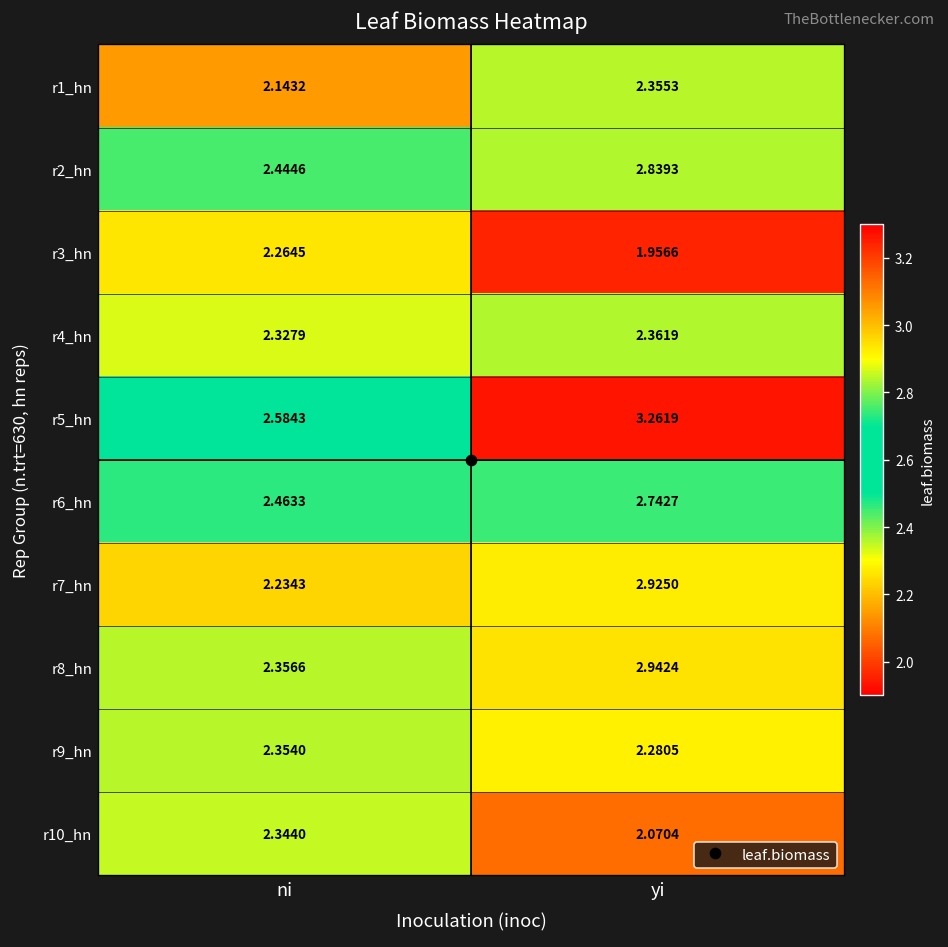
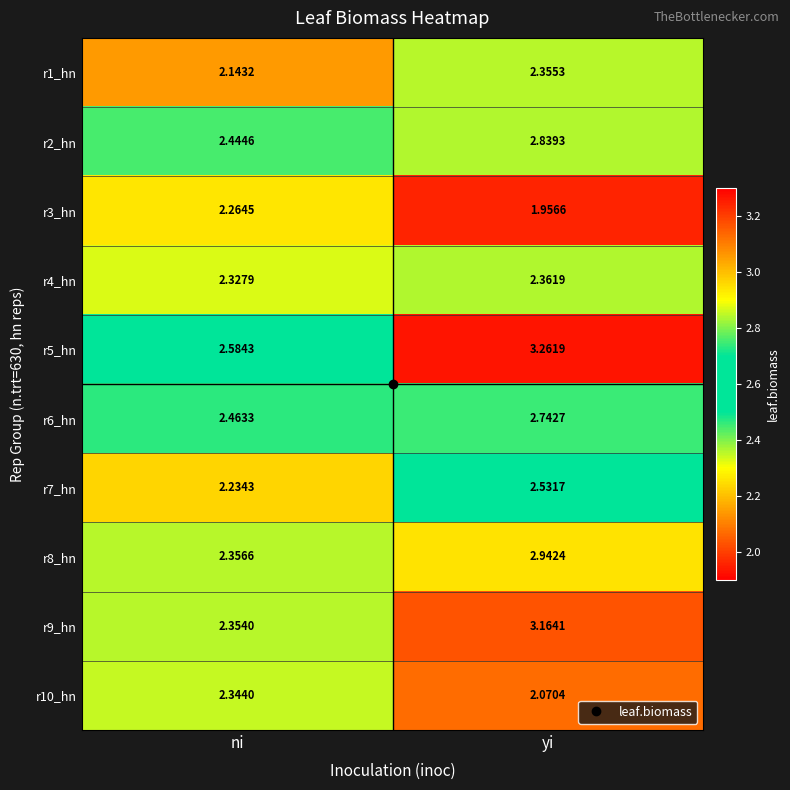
r7_hn, yi: 2.9250 -> 2.5317
r9_hn, yi: 2.2805 -> 3.1641
